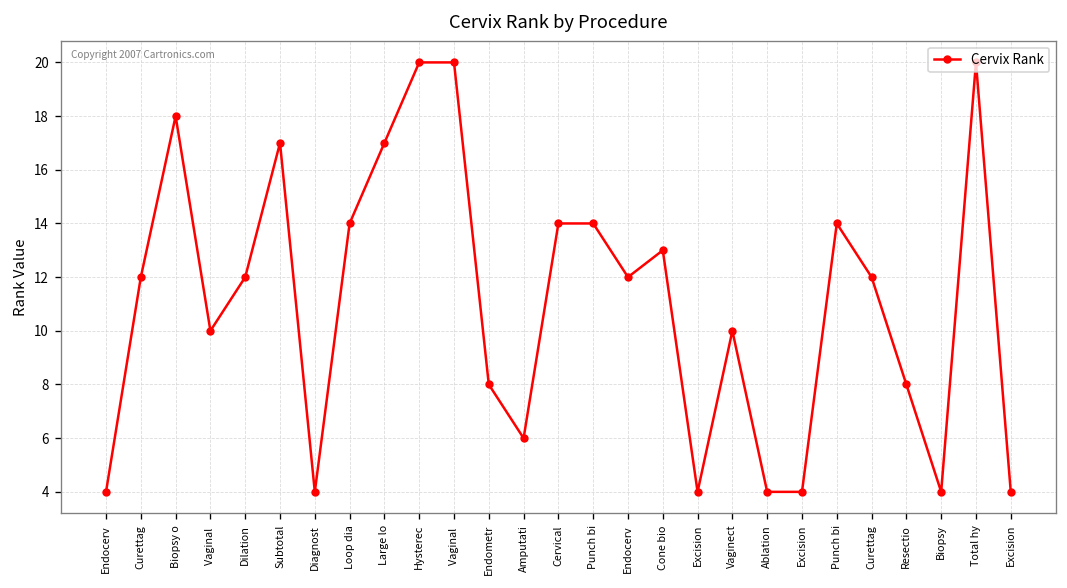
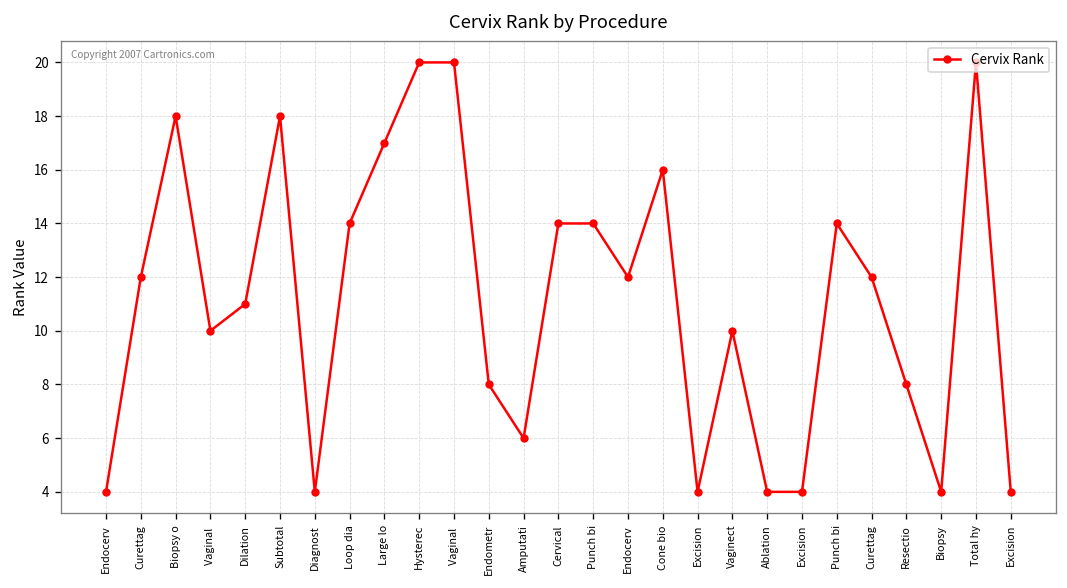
Dilation: 12 -> 11
Subtotal: 17 -> 18
Cone bio: 13 -> 16
